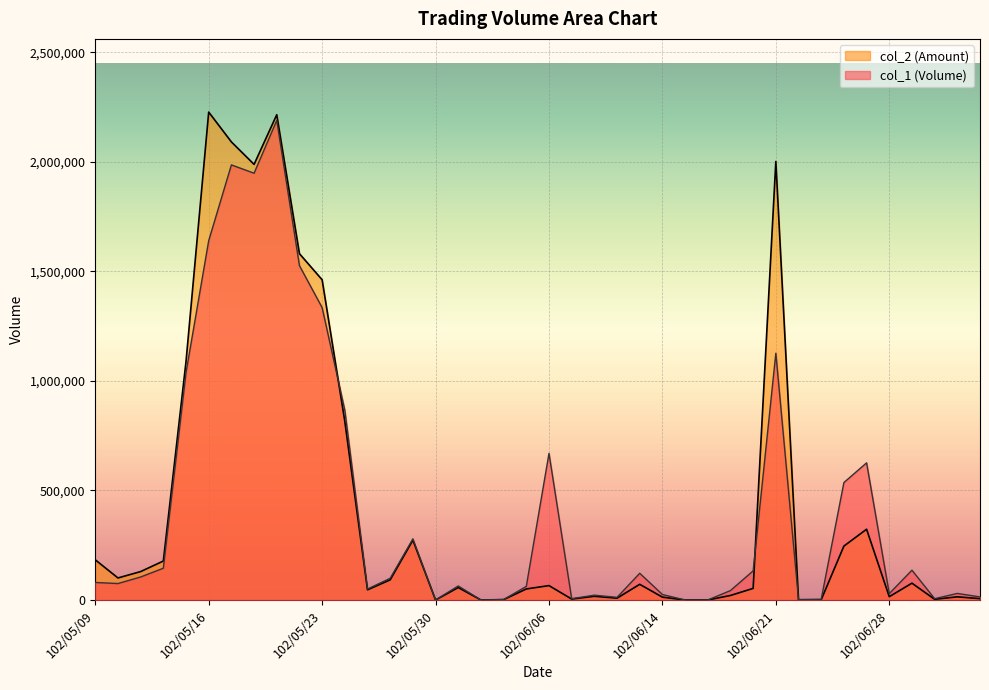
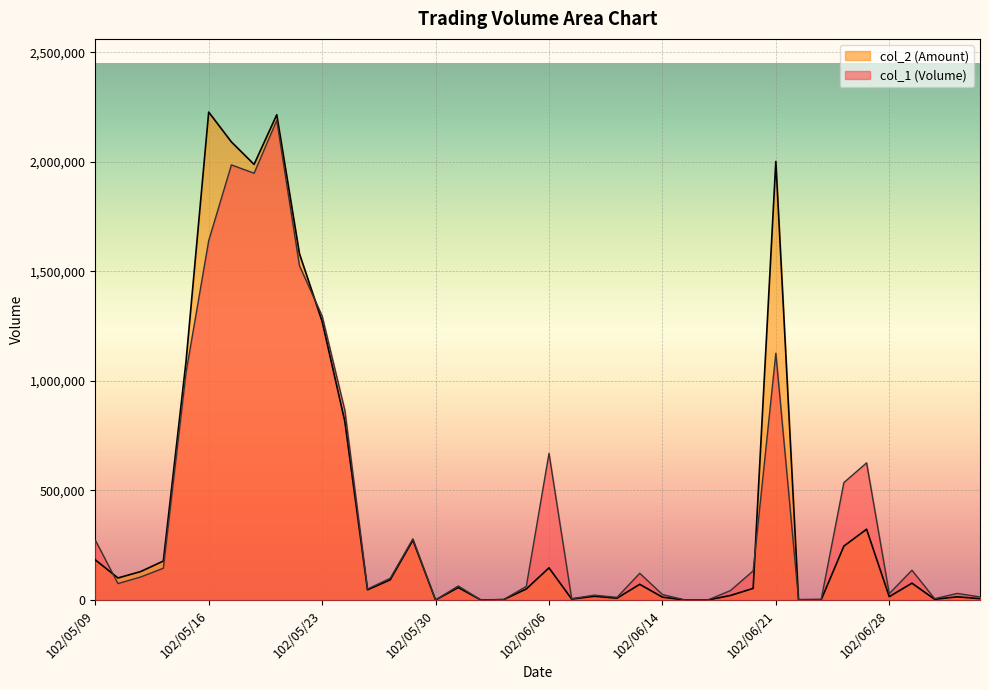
col_1 (Volume), 102/05/09: 80,000 -> 270,000
col_2 (Amount), 102/05/23: 1,460,000 -> 1,270,000
col_1 (Volume), 102/05/23: 1,330,000 -> 1,300,000
col_2 (Amount), 102/06/06: 70,000 -> 150,000
